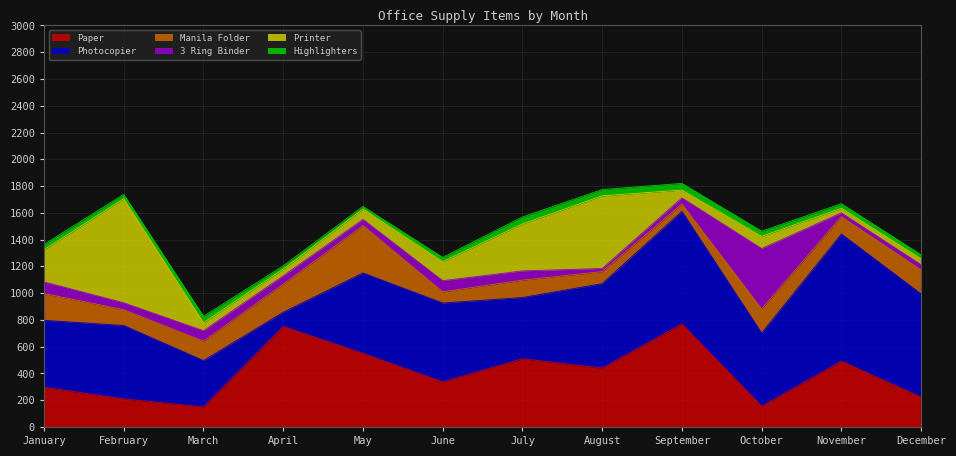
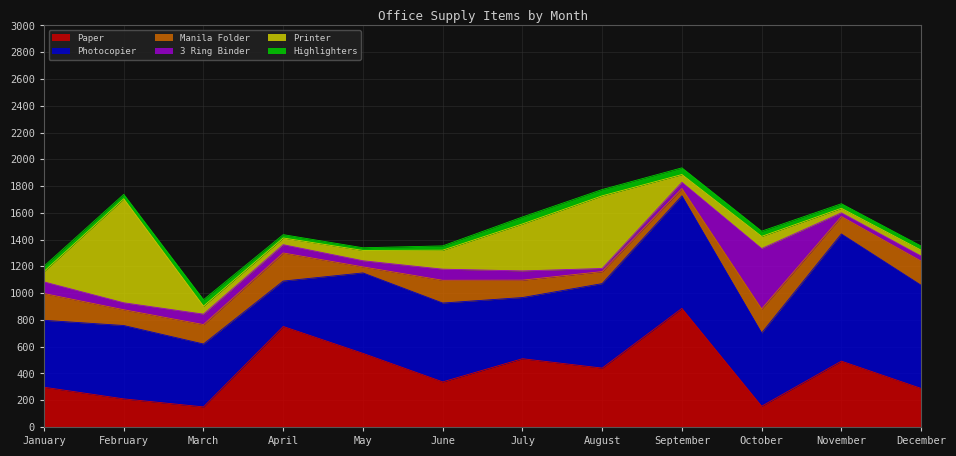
Printer, January: 240 -> 80
Photocopier, March: 350 -> 470
Photocopier, April: 110 -> 340
Manila Folder, May: 350 -> 50
Manila Folder, June: 80 -> 170
Paper, September: 770 -> 890
Paper, December: 220 -> 290
